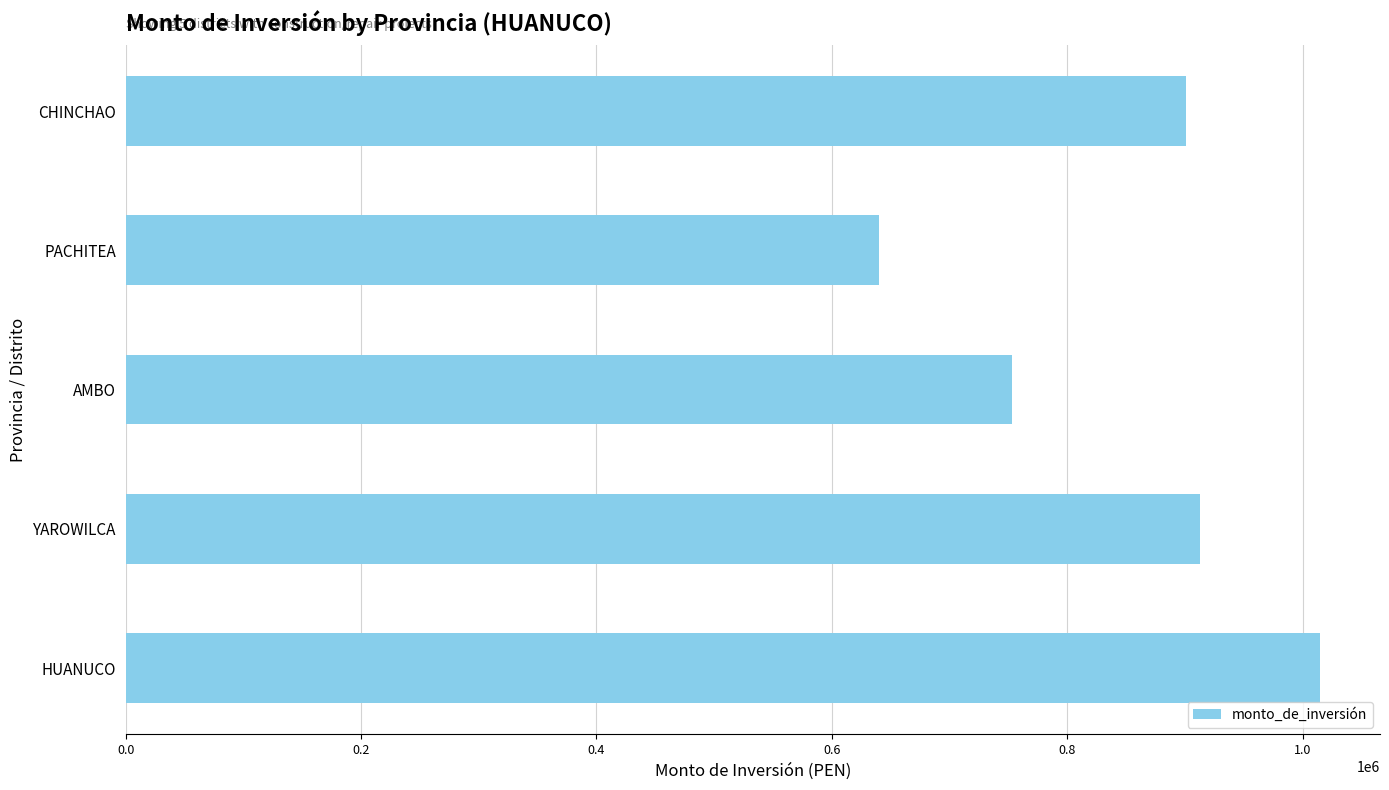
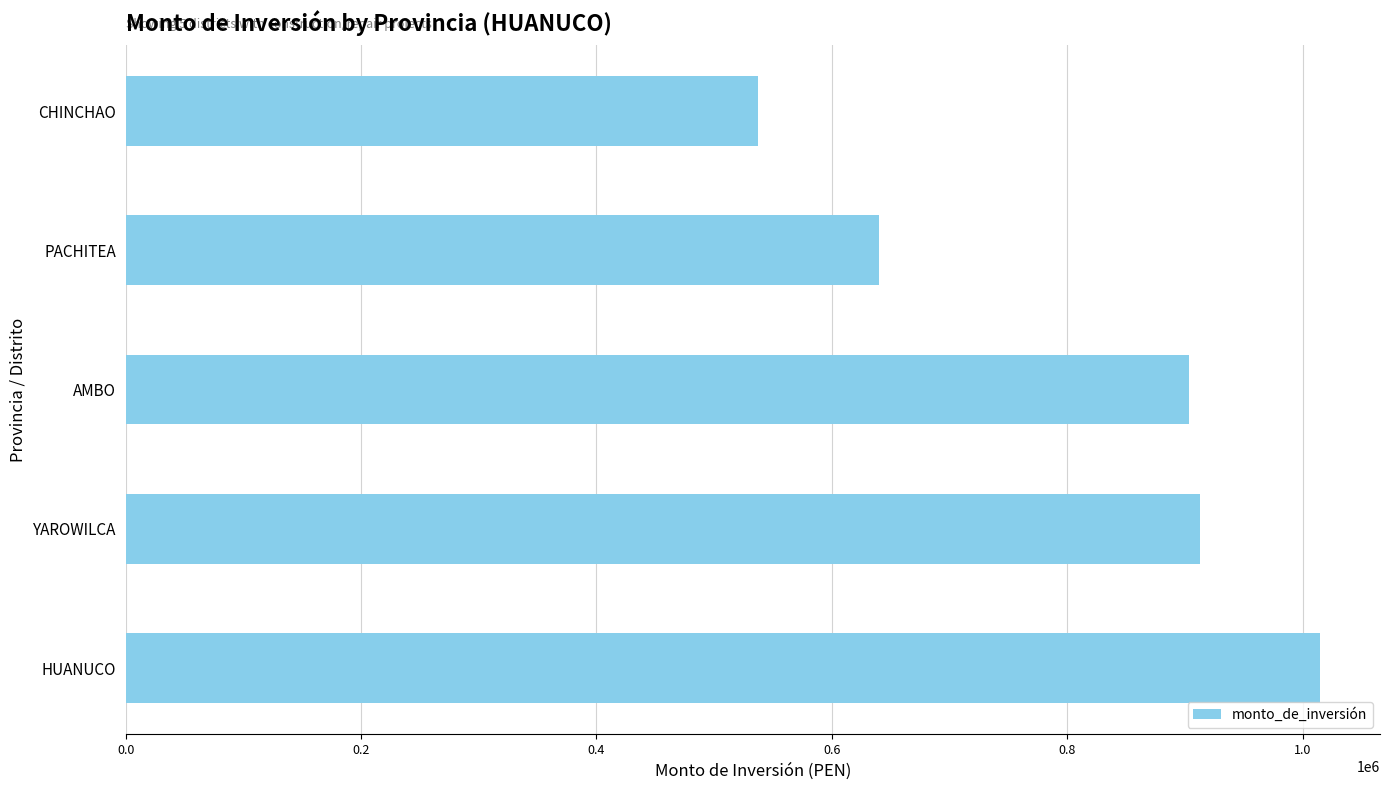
CHINCHAO: 901000 -> 538000
AMBO: 753000 -> 904000
